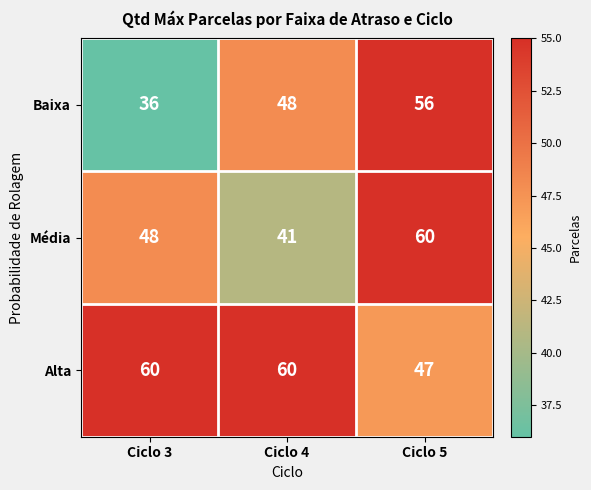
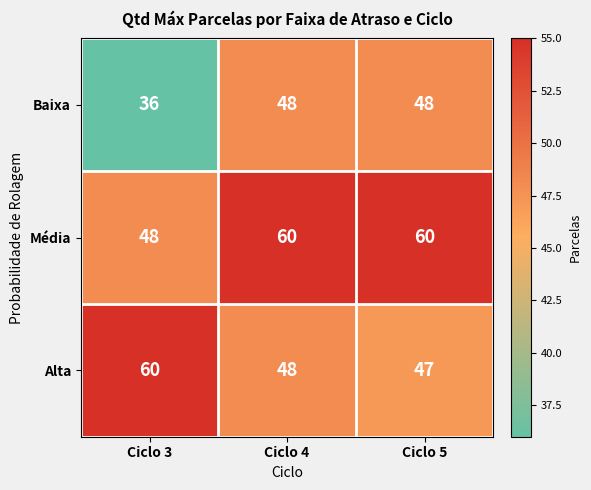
Baixa, Ciclo 5: 56 -> 48
Média, Ciclo 4: 41 -> 60
Alta, Ciclo 4: 60 -> 48
